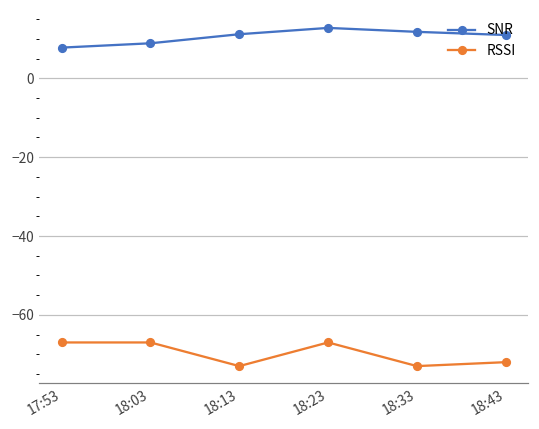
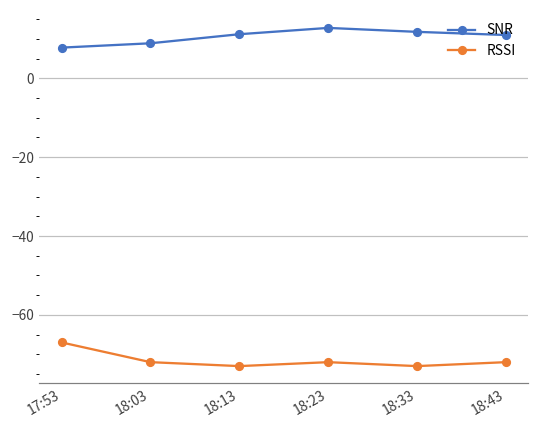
RSSI, 18:03: -67 -> -72
RSSI, 18:23: -67 -> -72
